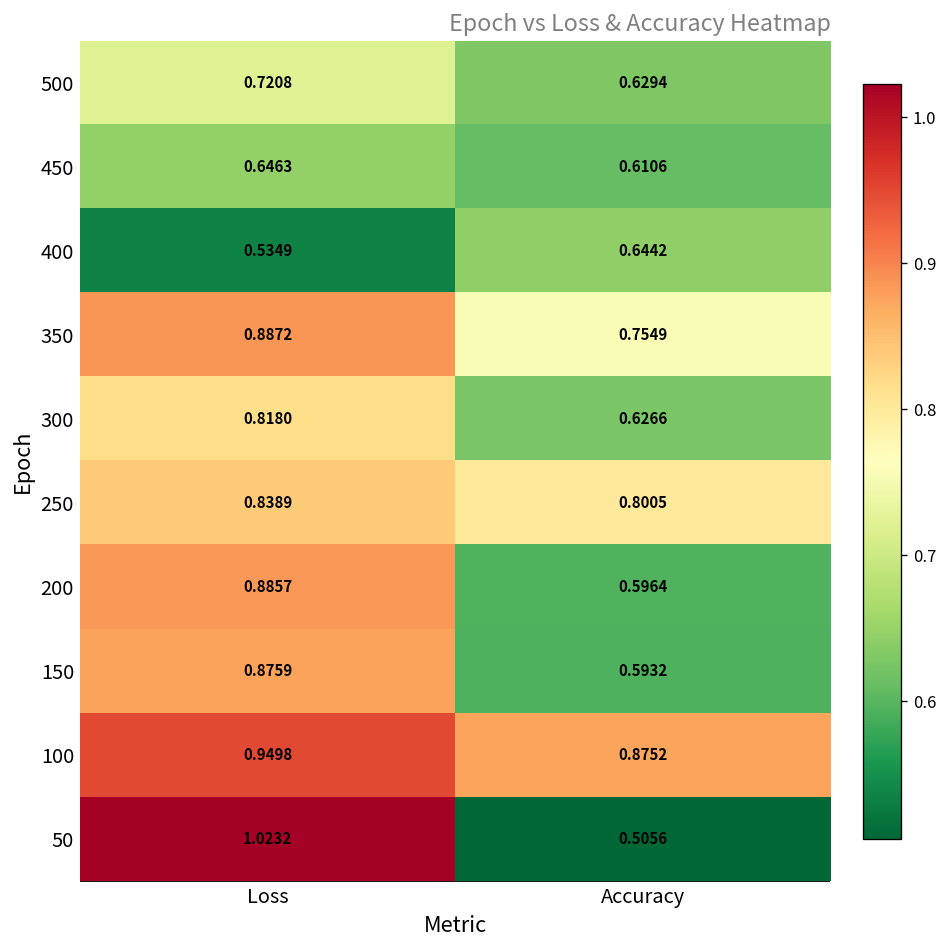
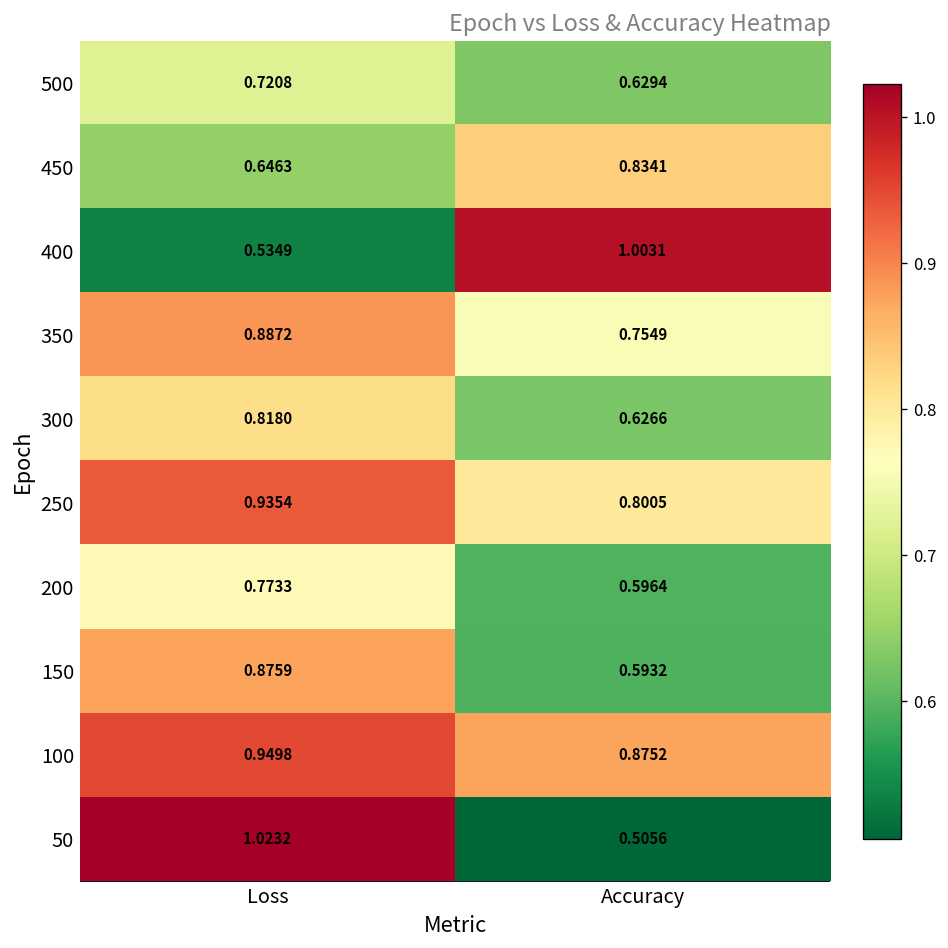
450, Accuracy: 0.6106 -> 0.8341
400, Accuracy: 0.6442 -> 1.0031
250, Loss: 0.8389 -> 0.9354
200, Loss: 0.8857 -> 0.7733
